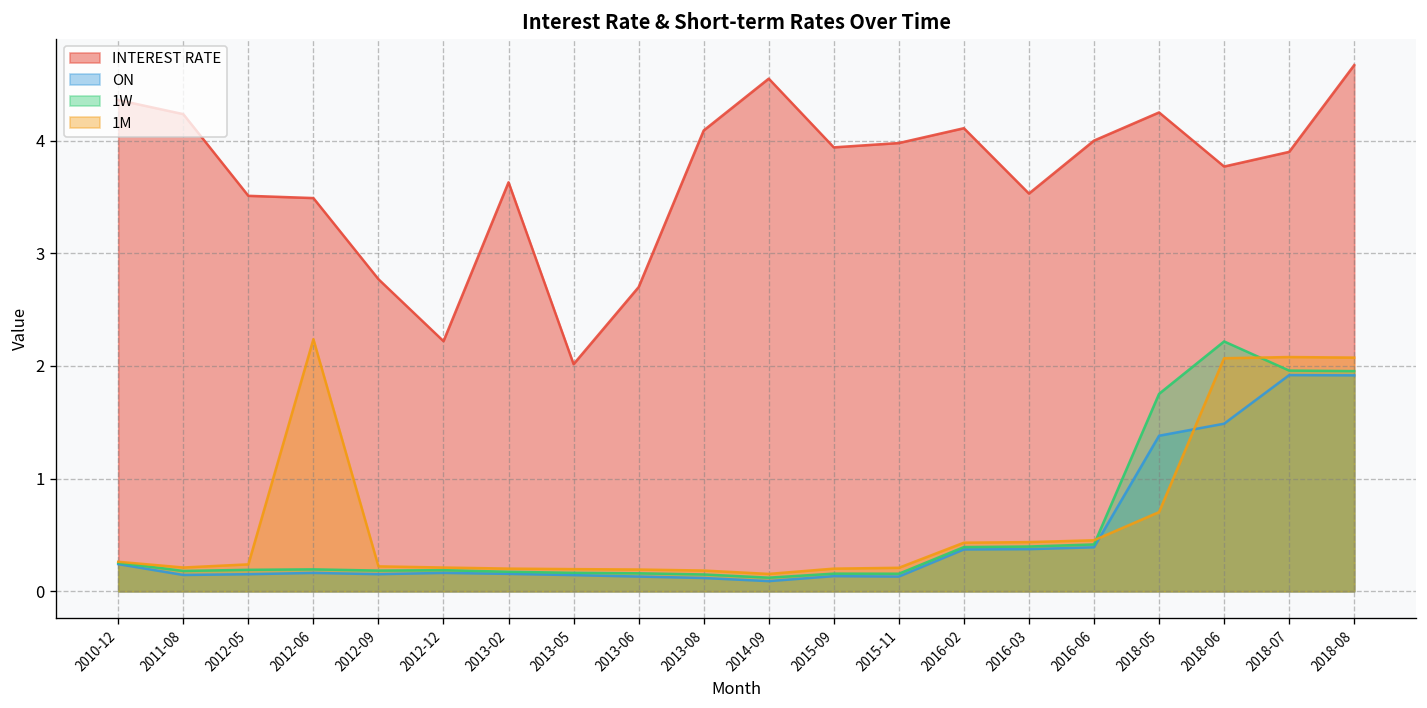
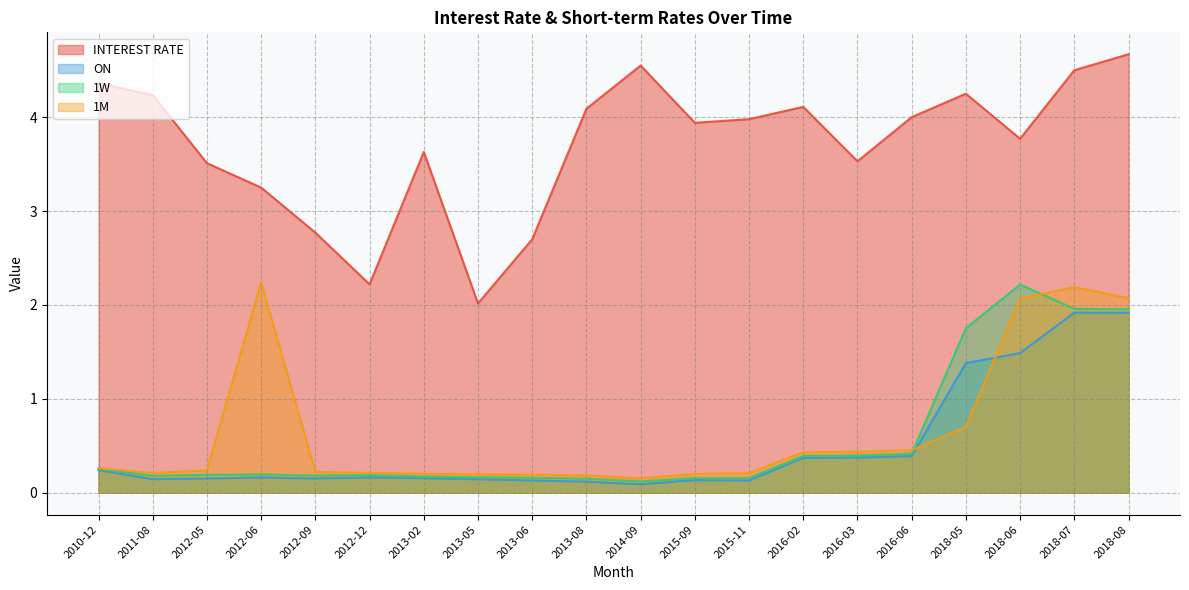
INTEREST RATE, 2012-06: 3.5 -> 3.3
INTEREST RATE, 2018-07: 3.9 -> 4.5
1M, 2018-07: 2.1 -> 2.2
